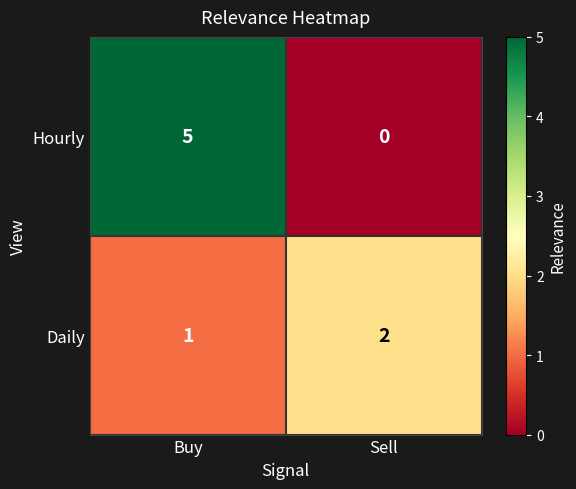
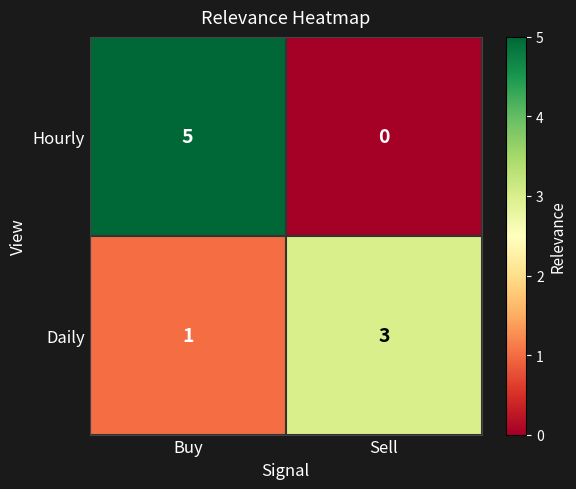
Daily, Sell: 2 -> 3
